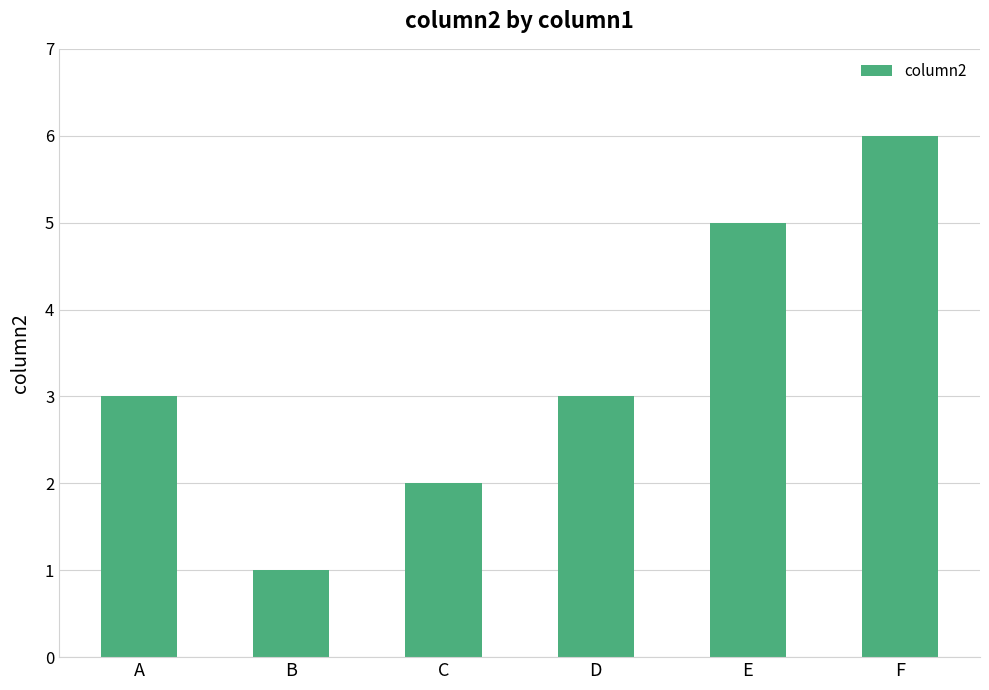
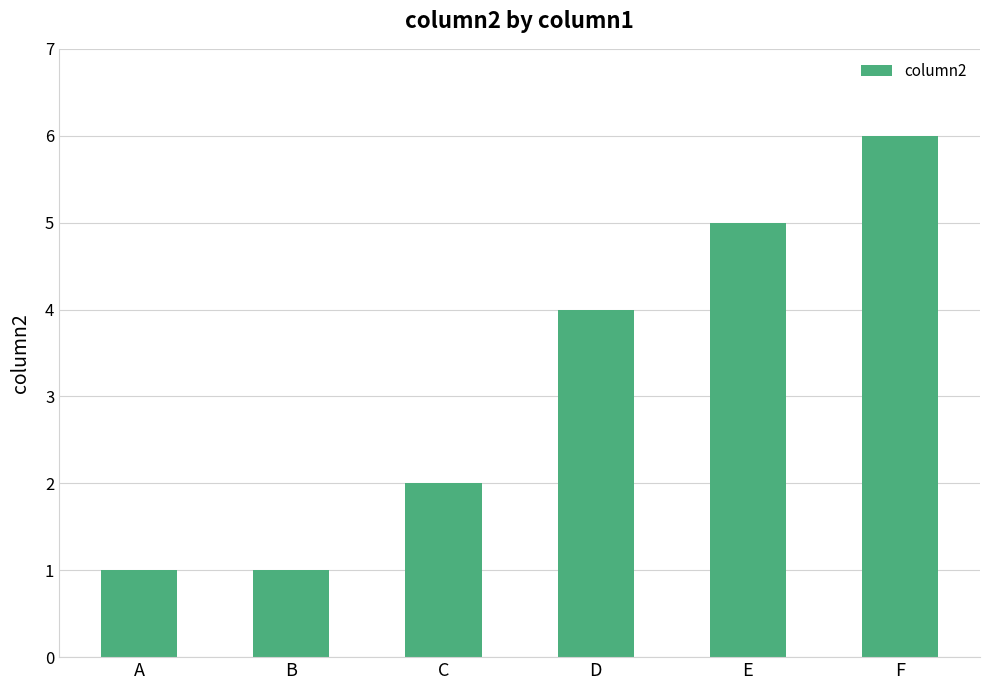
A: 3 -> 1
D: 3 -> 4
